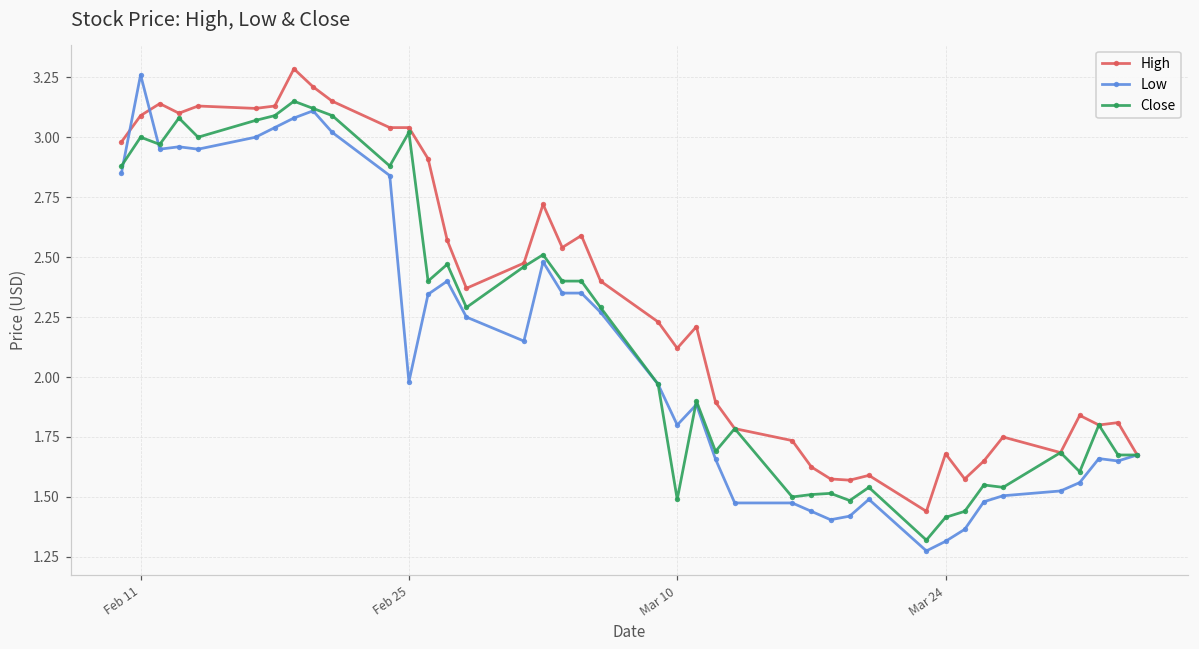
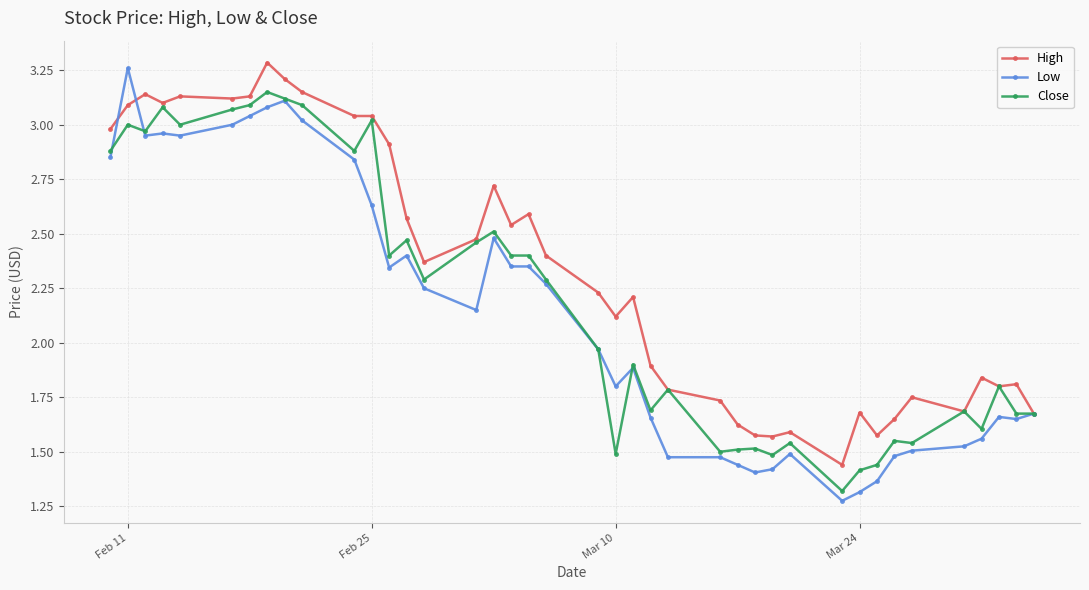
Low, Feb 25: 1.98 -> 2.63
